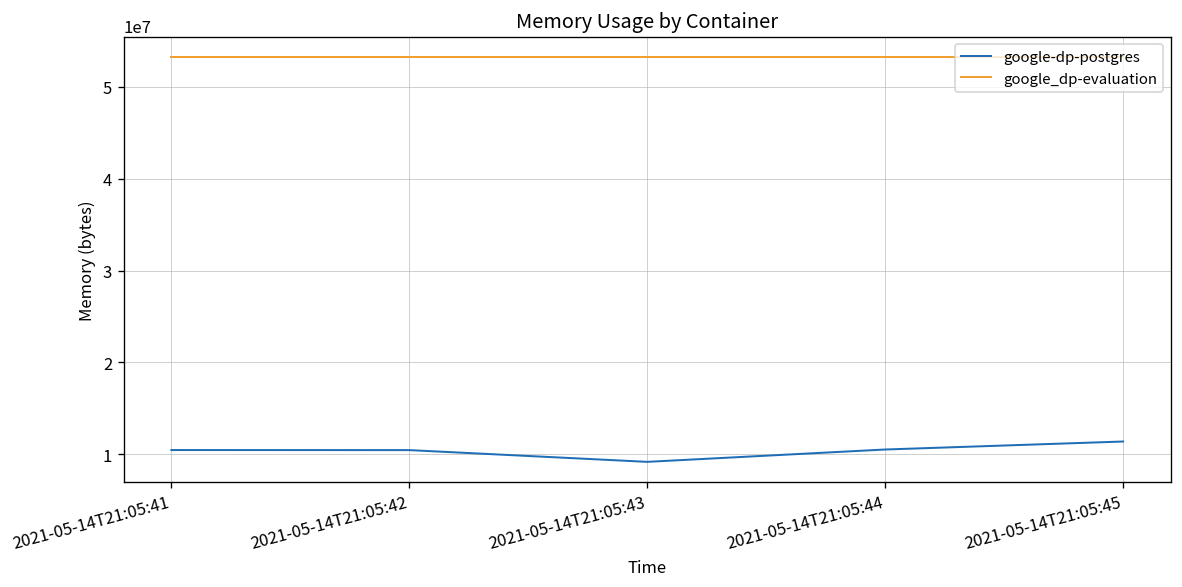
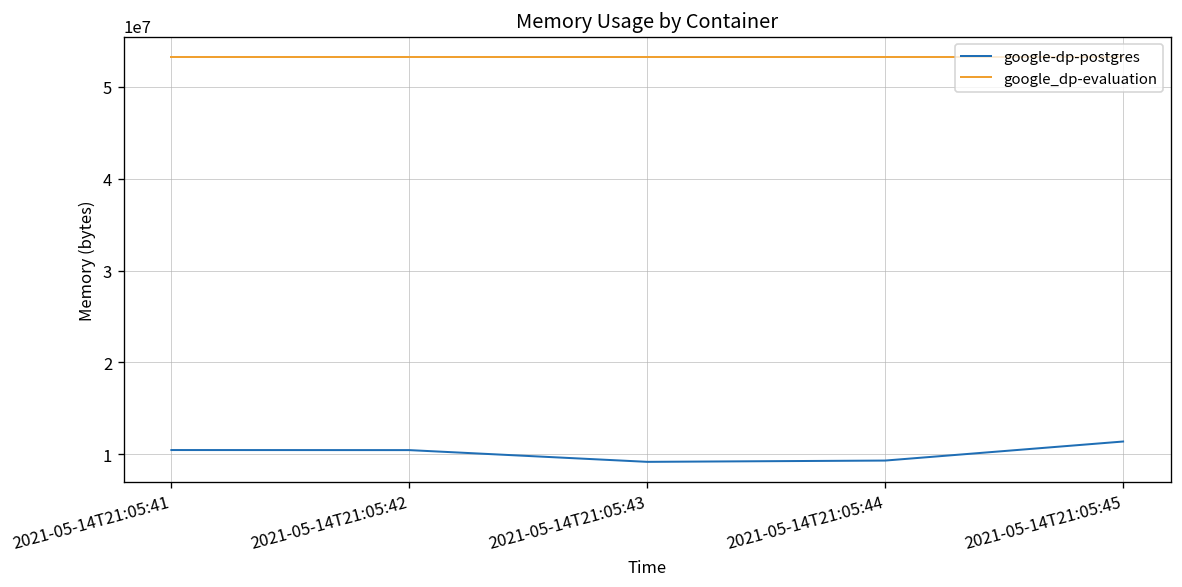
google-dp-postgres, 2021-05-14T21:05:44: 11000000 -> 9000000
